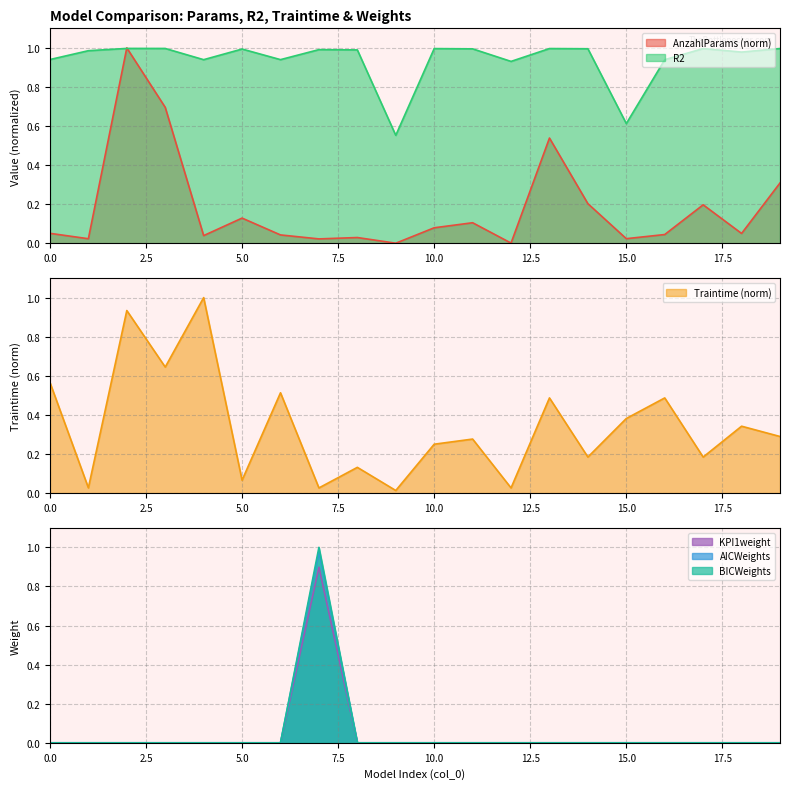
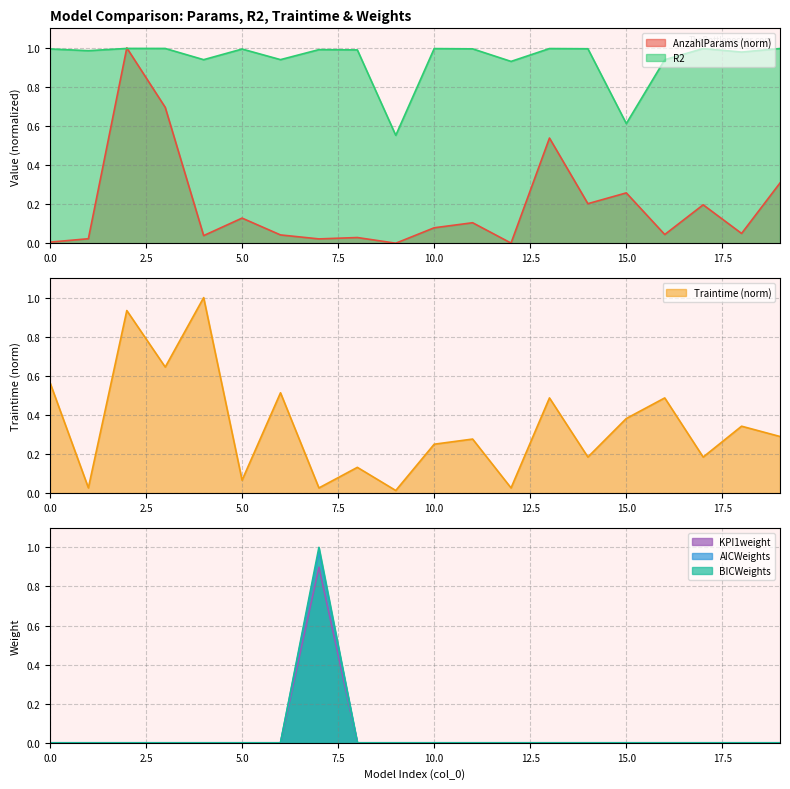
Model Comparison: Params, R2, Traintime & Weights, AnzahlParams (norm), 0.0: 0.05 -> 0.01
Model Comparison: Params, R2, Traintime & Weights, R2, 0.0: 0.94 -> 0.99
Model Comparison: Params, R2, Traintime & Weights, AnzahlParams (norm), 15.0: 0.02 -> 0.26
